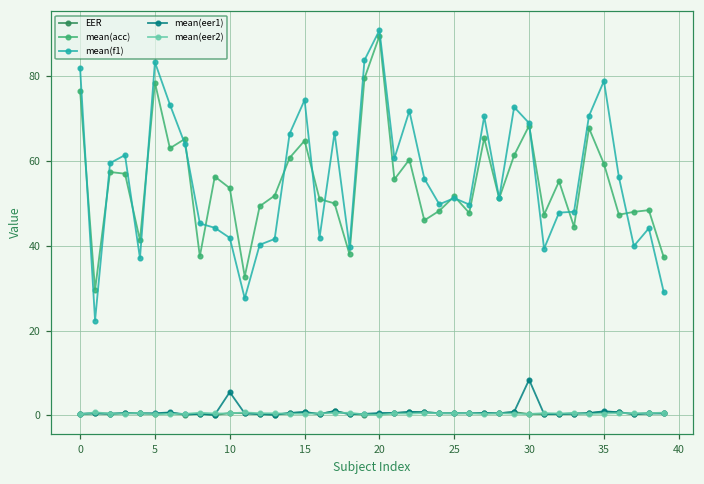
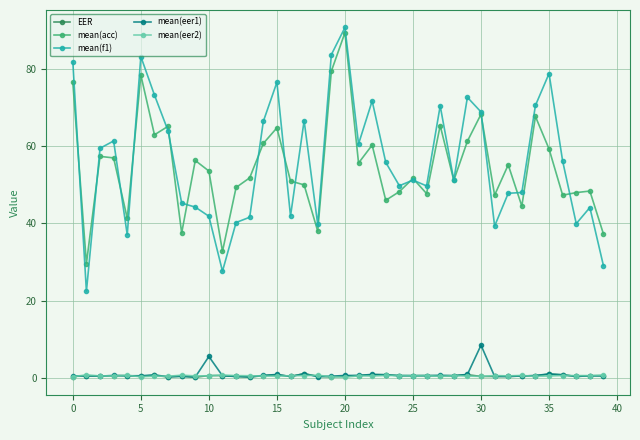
mean(f1), 15: 74 -> 77
